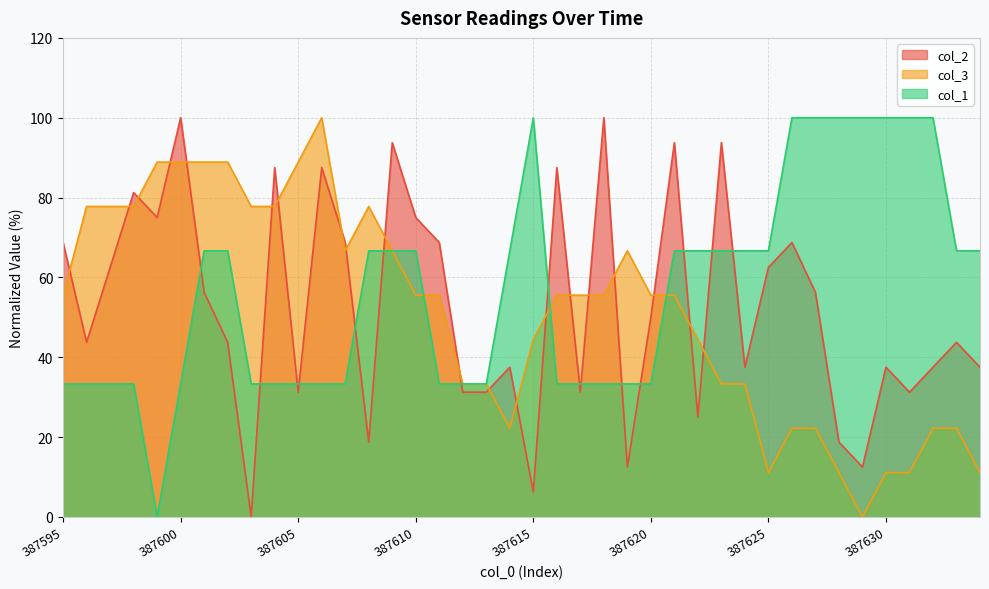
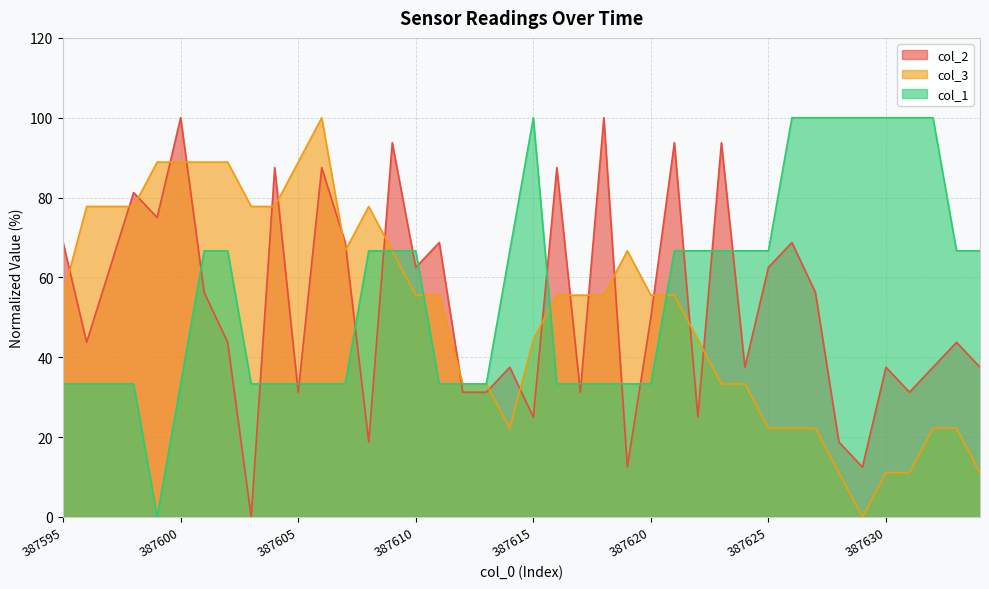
col_2, 387610: 75 -> 63
col_2, 387615: 6 -> 25
col_3, 387625: 11 -> 22
